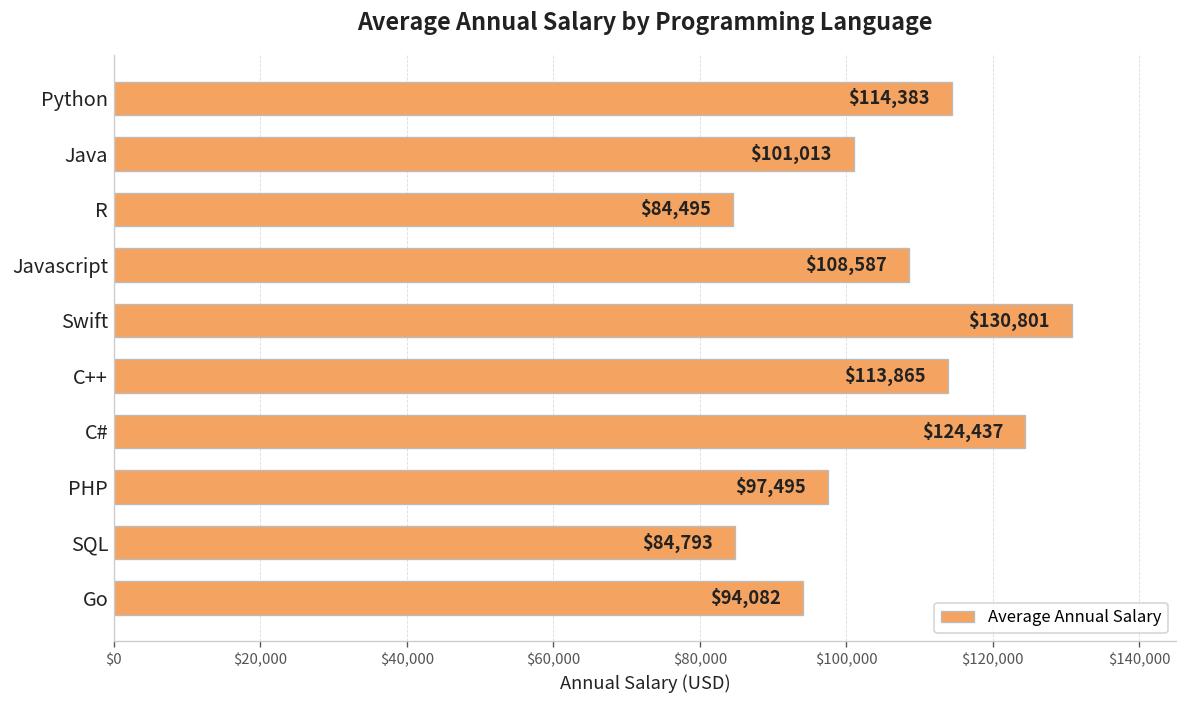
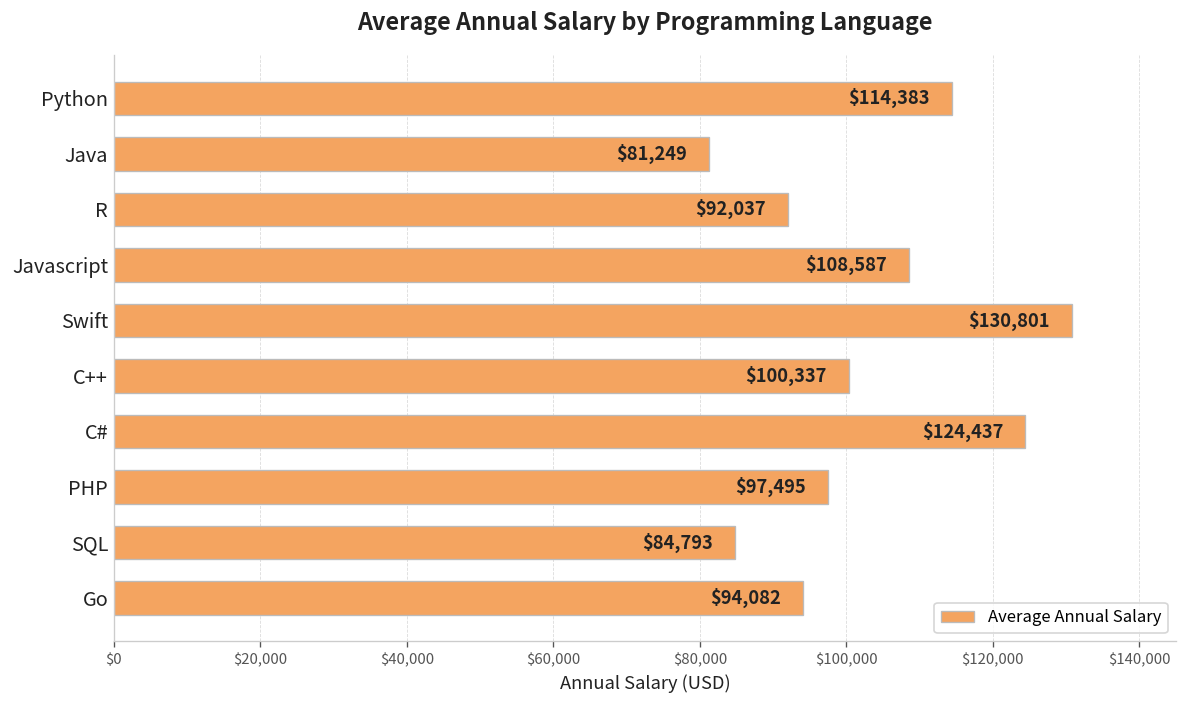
Java: $101,013 -> $81,249
R: $84,495 -> $92,037
C++: $113,865 -> $100,337
